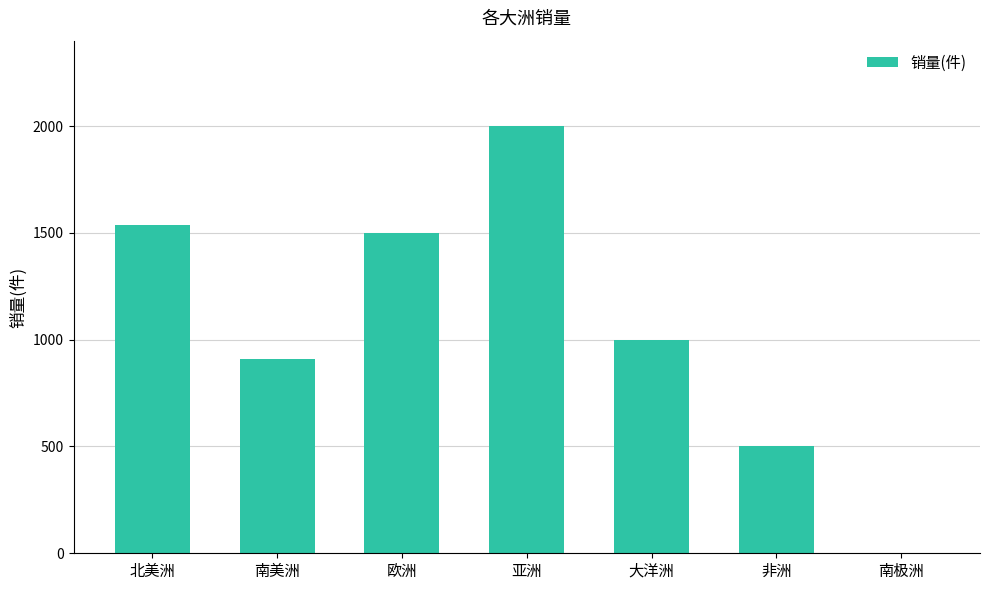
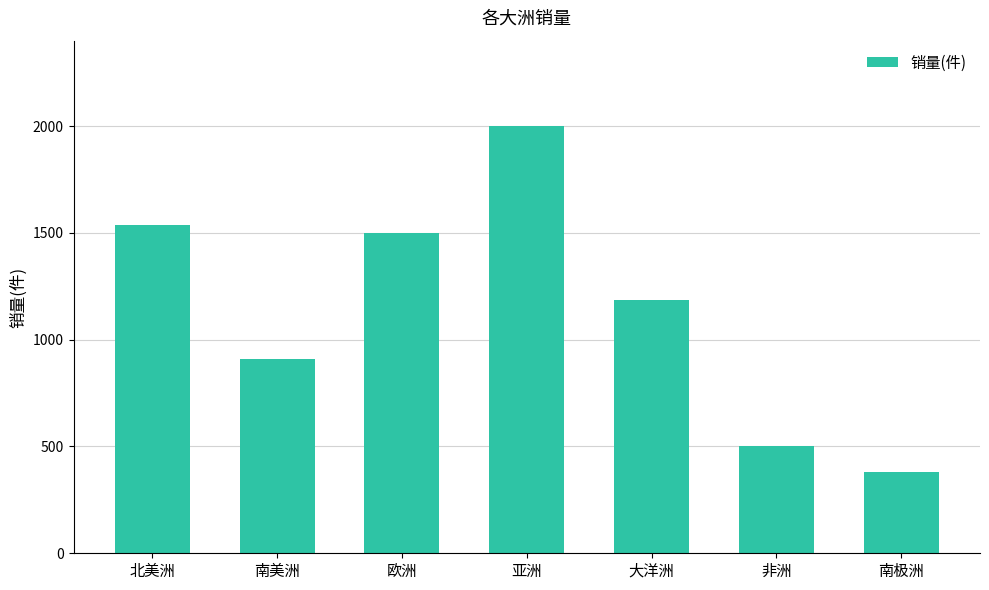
大洋洲: 1000 -> 1190
南极洲: 0 -> 380
